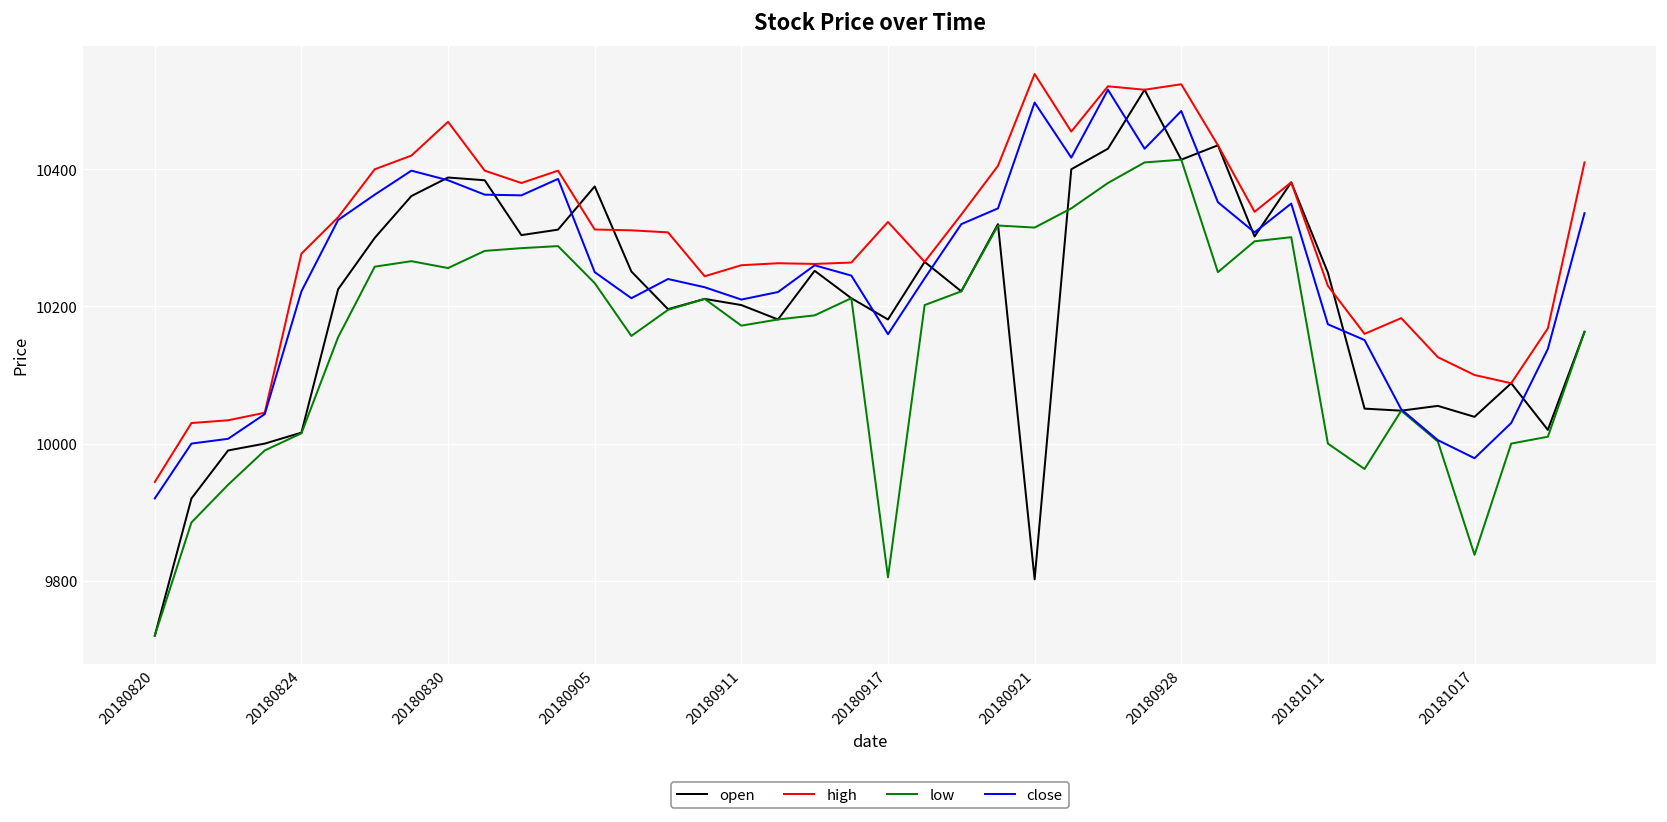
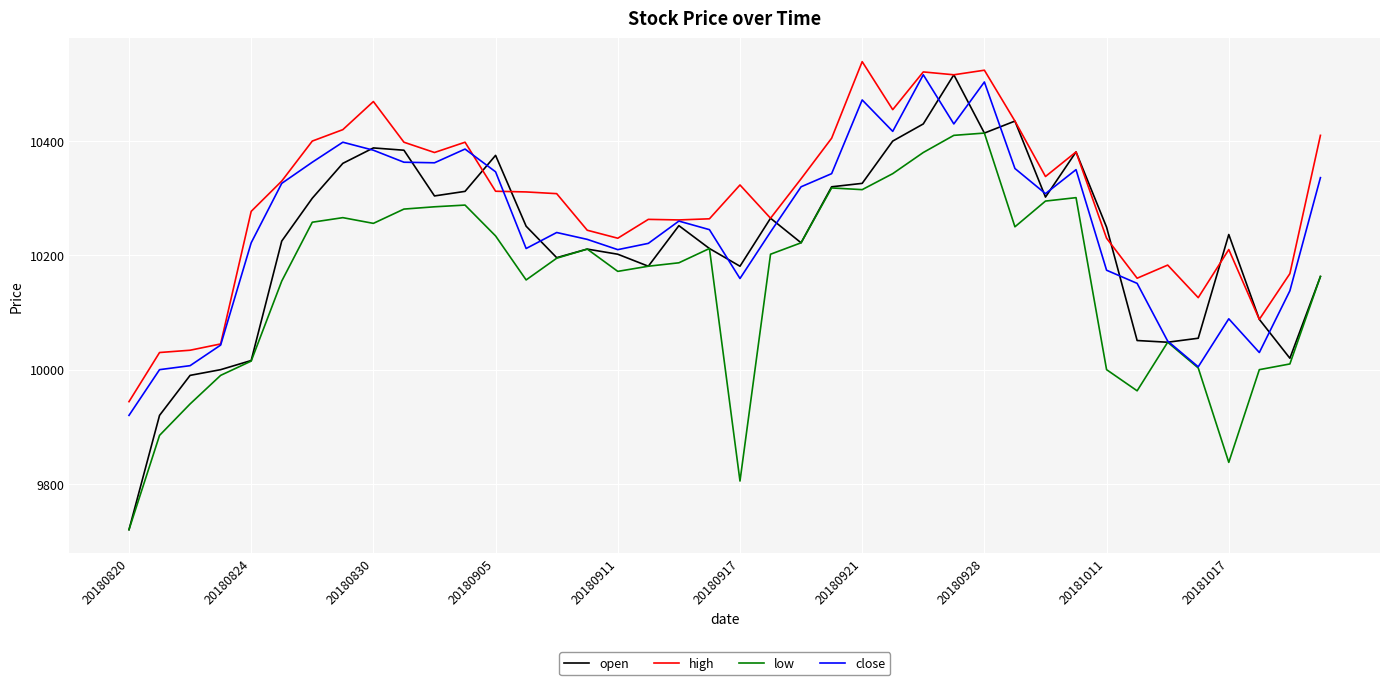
close, 20180905: 10250 -> 10350
high, 20180911: 10260 -> 10230
open, 20180921: 9800 -> 10330
close, 20180921: 10500 -> 10470
close, 20180928: 10490 -> 10500
open, 20181017: 10040 -> 10240
high, 20181017: 10100 -> 10210
close, 20181017: 9980 -> 10090
